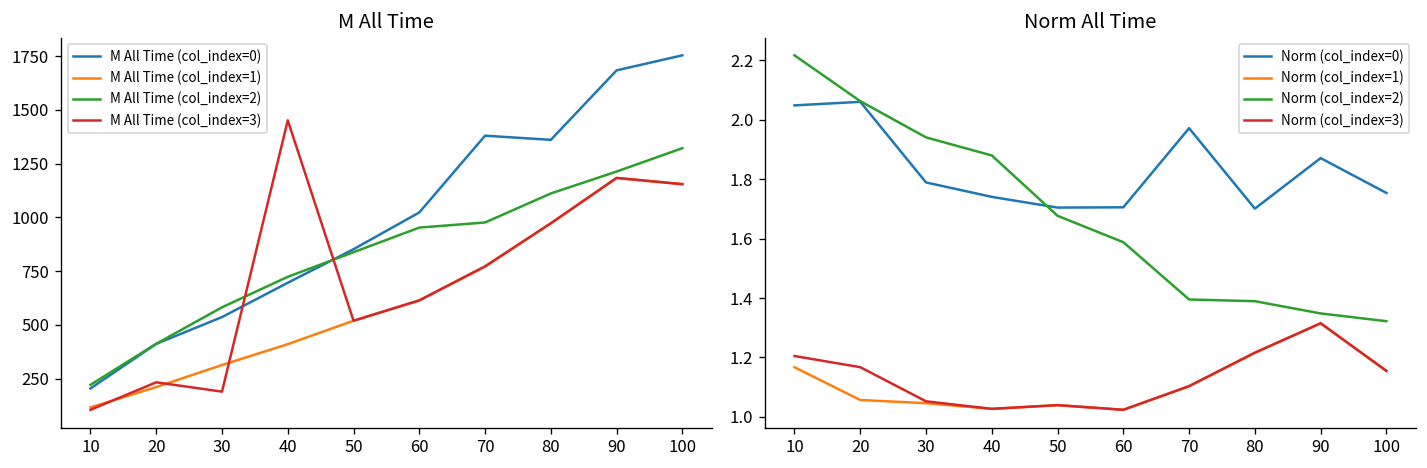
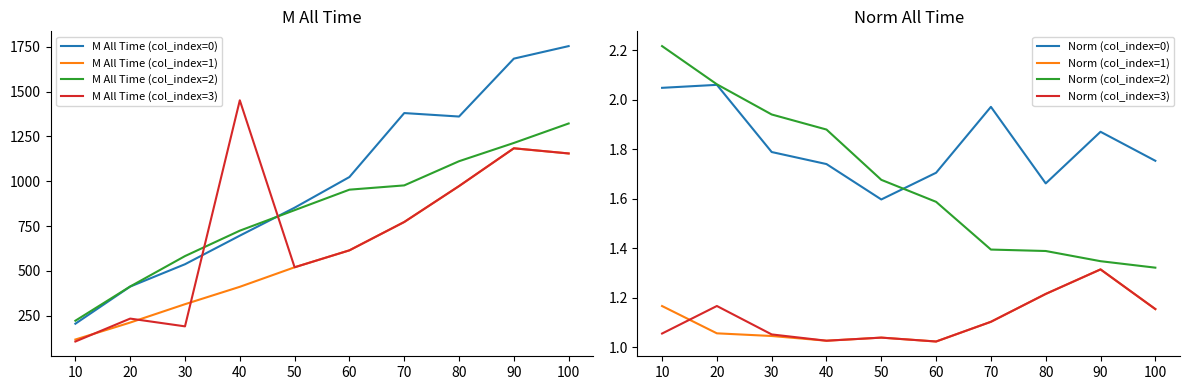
Norm All Time, Norm (col_index=3), 10: 1.20 -> 1.06
Norm All Time, Norm (col_index=0), 50: 1.70 -> 1.60
Norm All Time, Norm (col_index=0), 80: 1.70 -> 1.66
